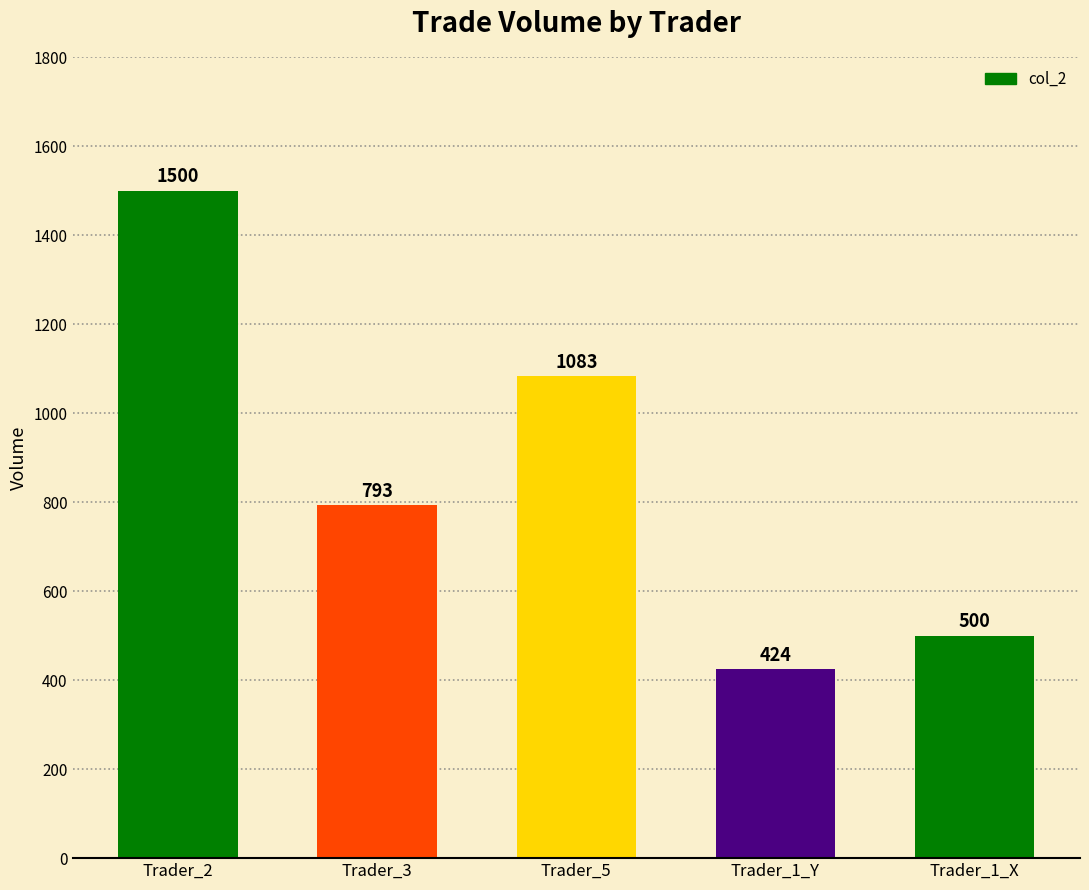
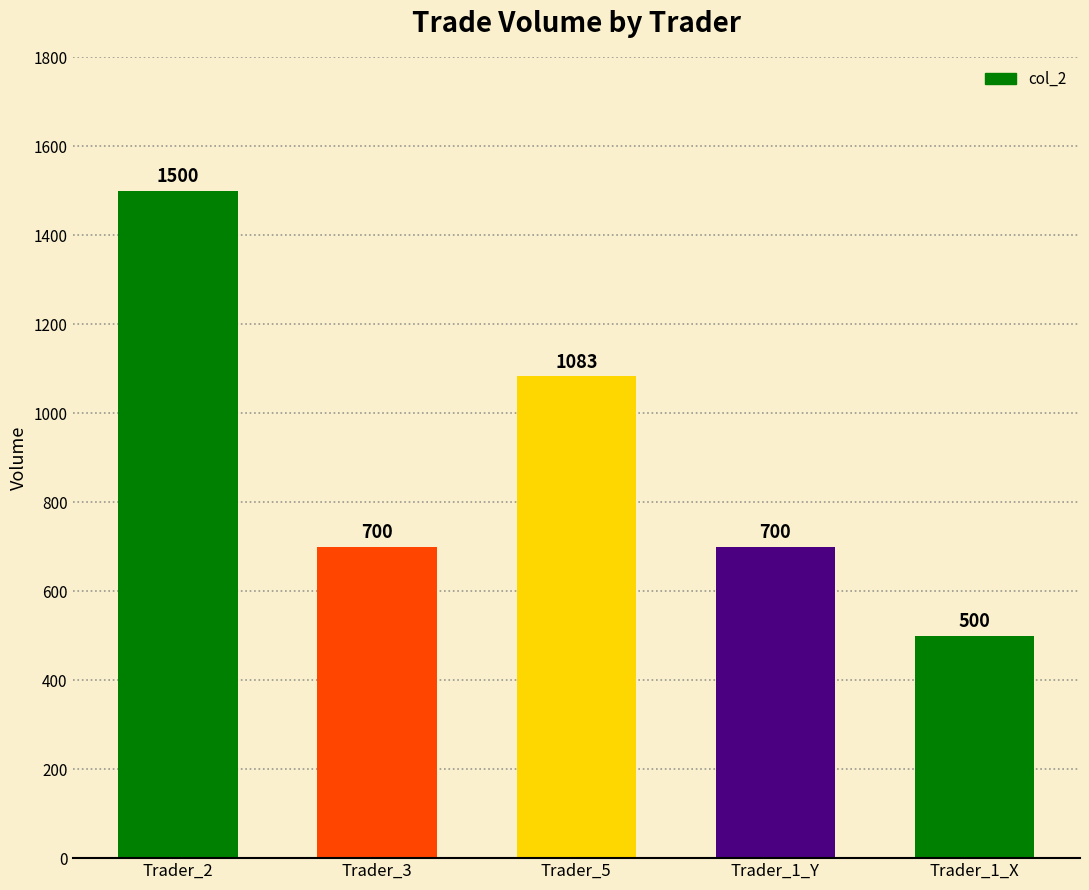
Trader_3: 793 -> 700
Trader_1_Y: 424 -> 700
